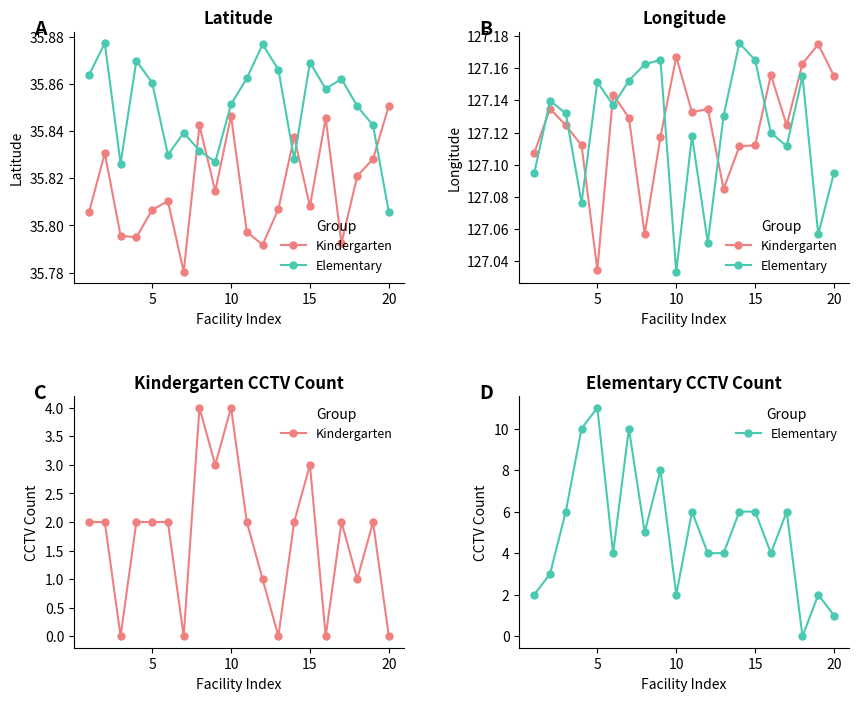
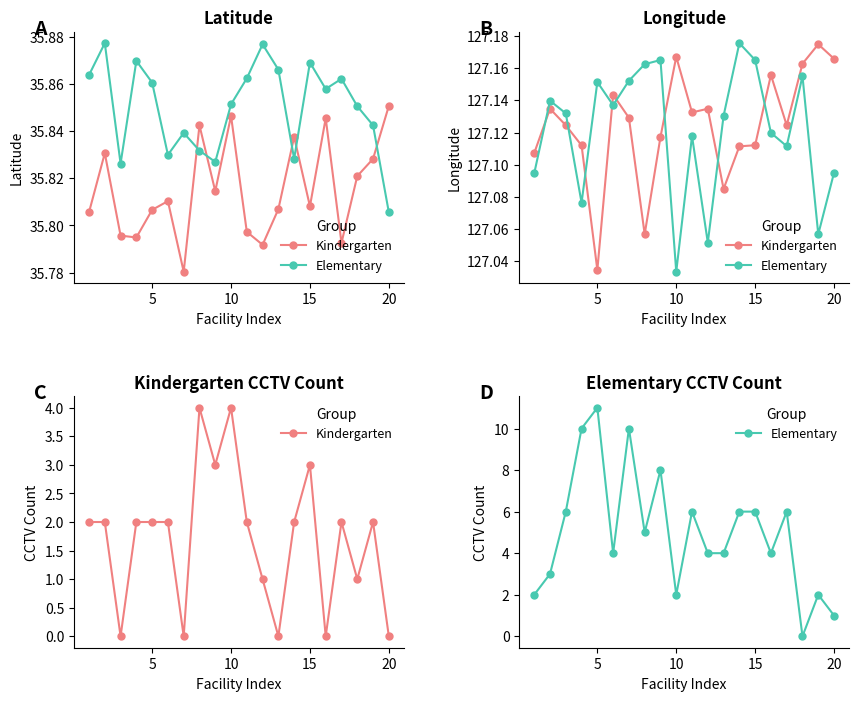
Longitude, Kindergarten, 20: 127.155 -> 127.166
